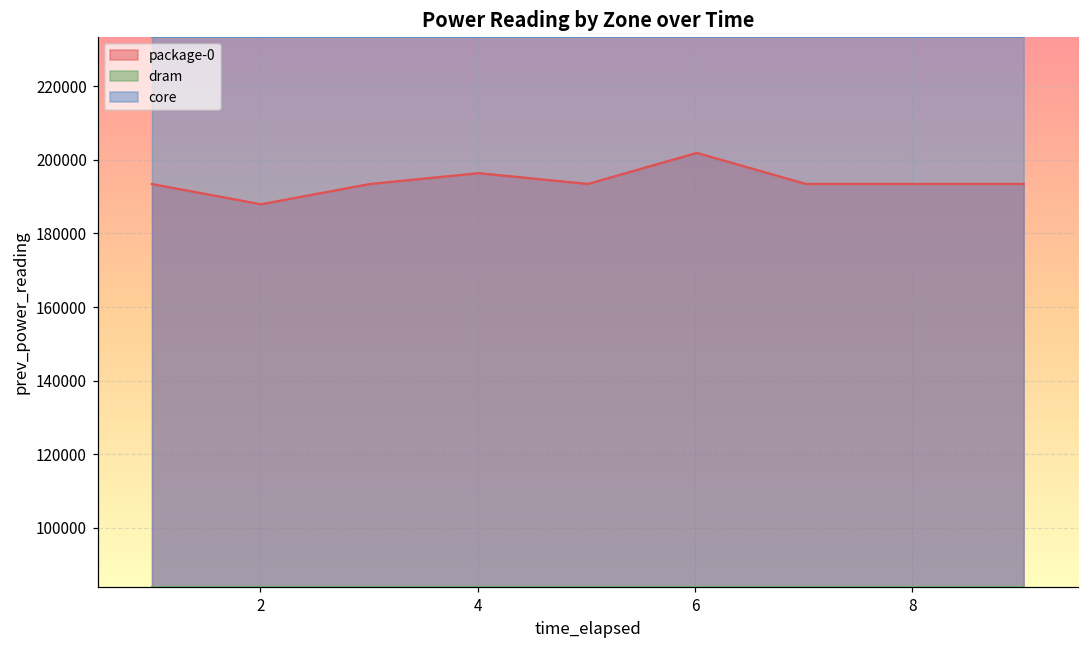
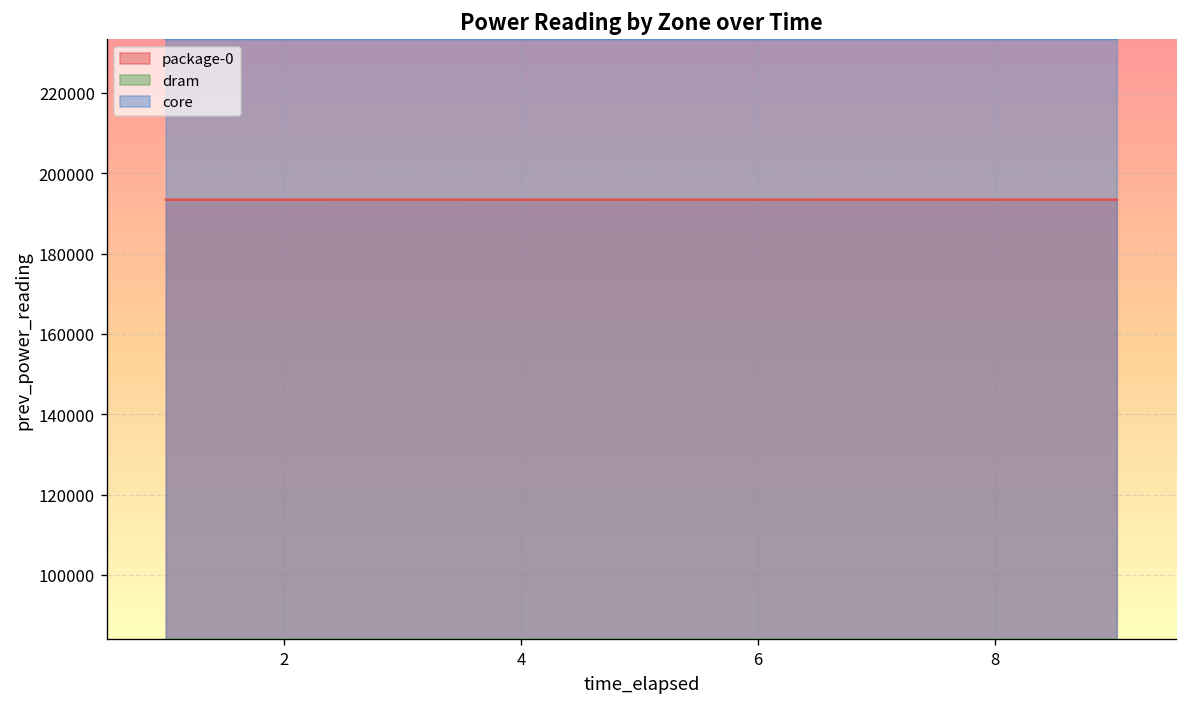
package-0, 2: 188000 -> 193000
package-0, 4: 196000 -> 193000
package-0, 6: 202000 -> 193000
